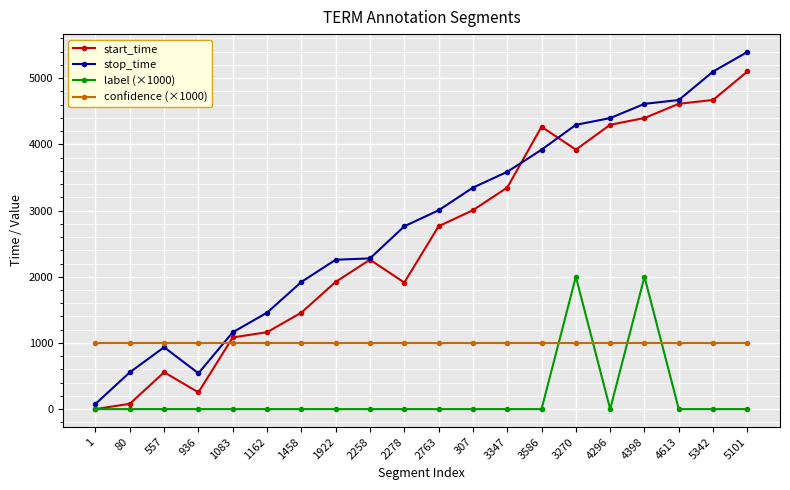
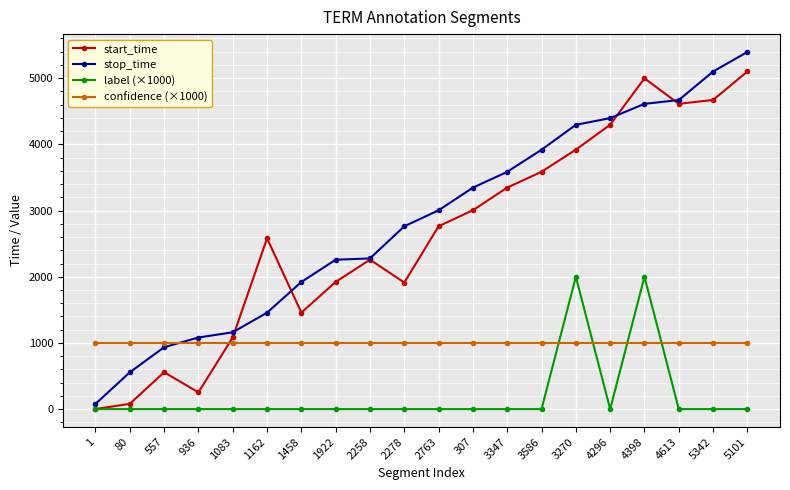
stop_time, 936: 500 -> 1100
start_time, 1162: 1200 -> 2600
start_time, 3586: 4300 -> 3600
start_time, 4398: 4400 -> 5000
